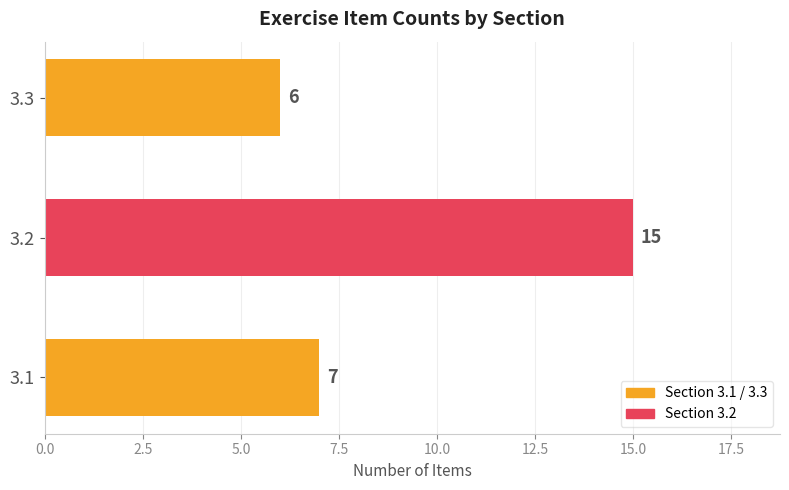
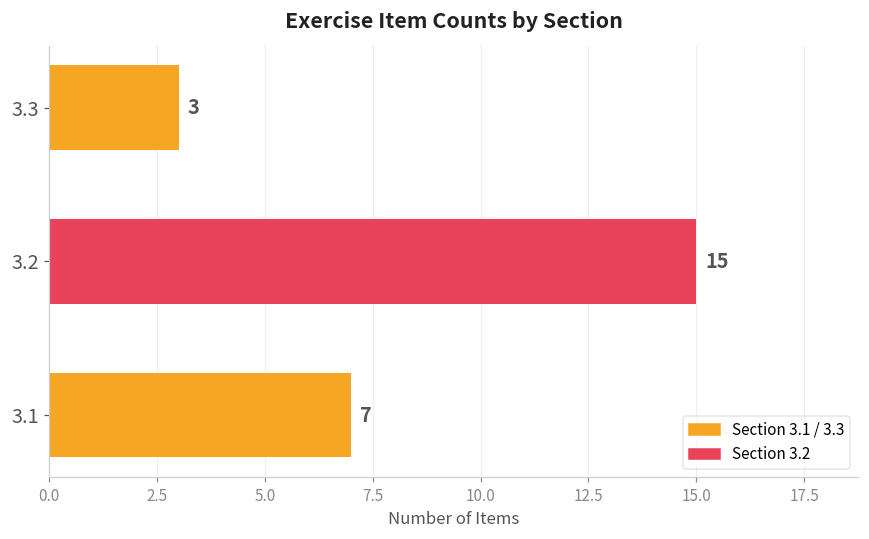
3.3: 6 -> 3
